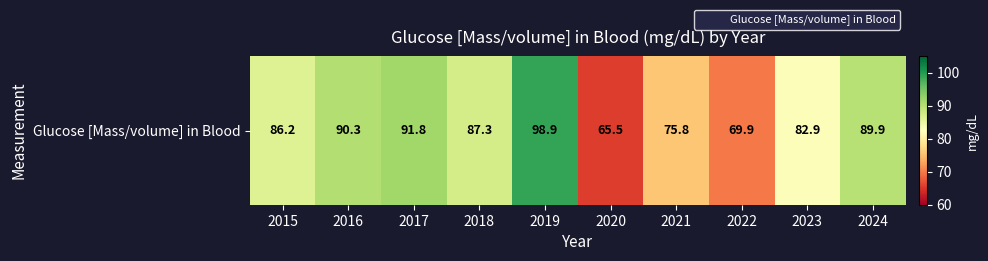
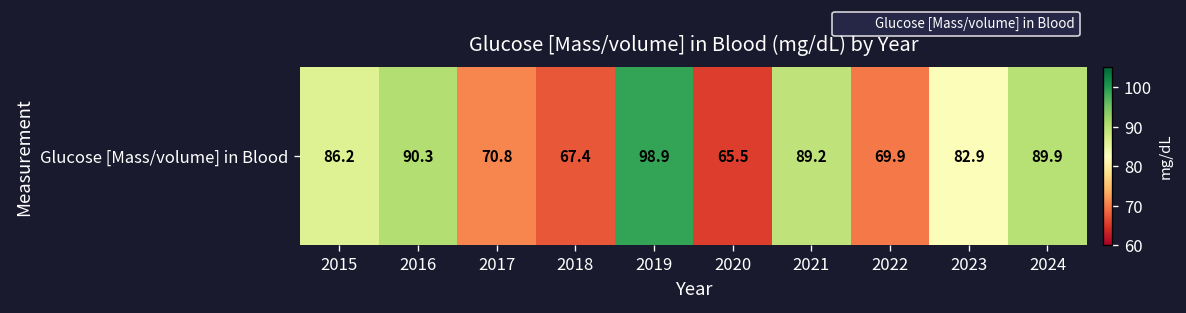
Glucose [Mass/volume] in Blood, 2017: 91.8 -> 70.8
Glucose [Mass/volume] in Blood, 2018: 87.3 -> 67.4
Glucose [Mass/volume] in Blood, 2021: 75.8 -> 89.2
